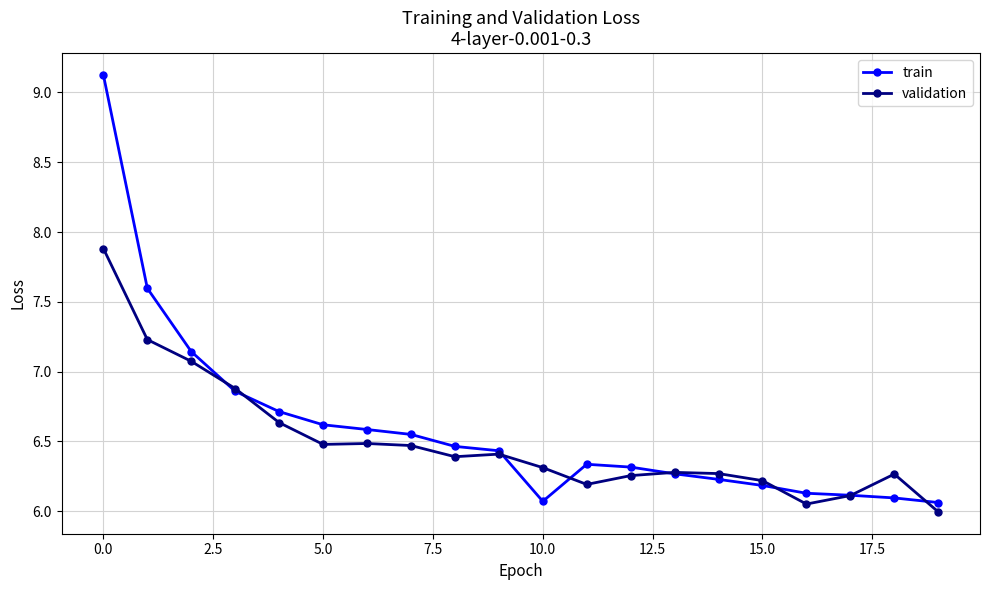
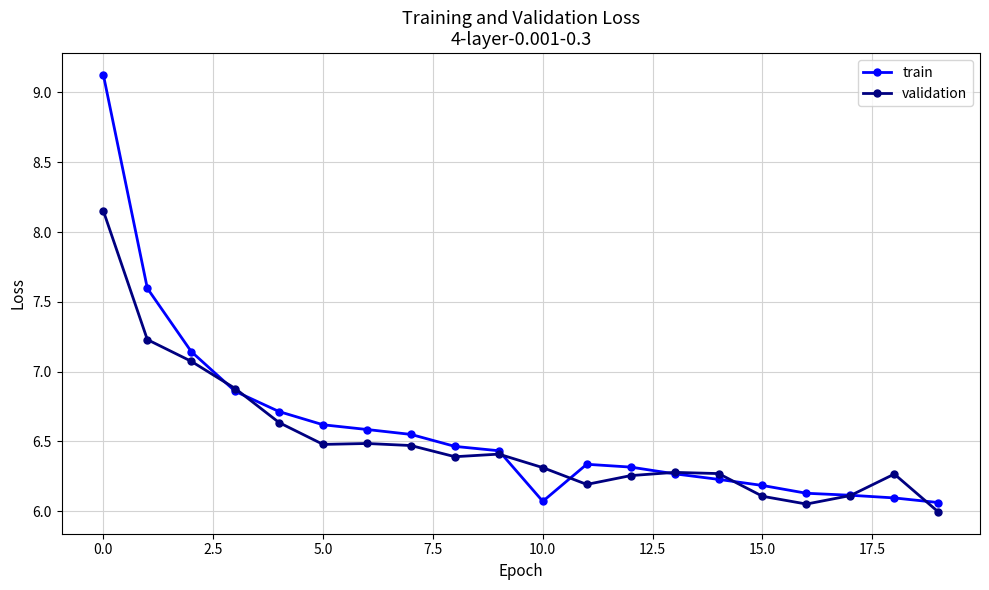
validation, 0.0: 7.88 -> 8.15
validation, 15.0: 6.22 -> 6.11
